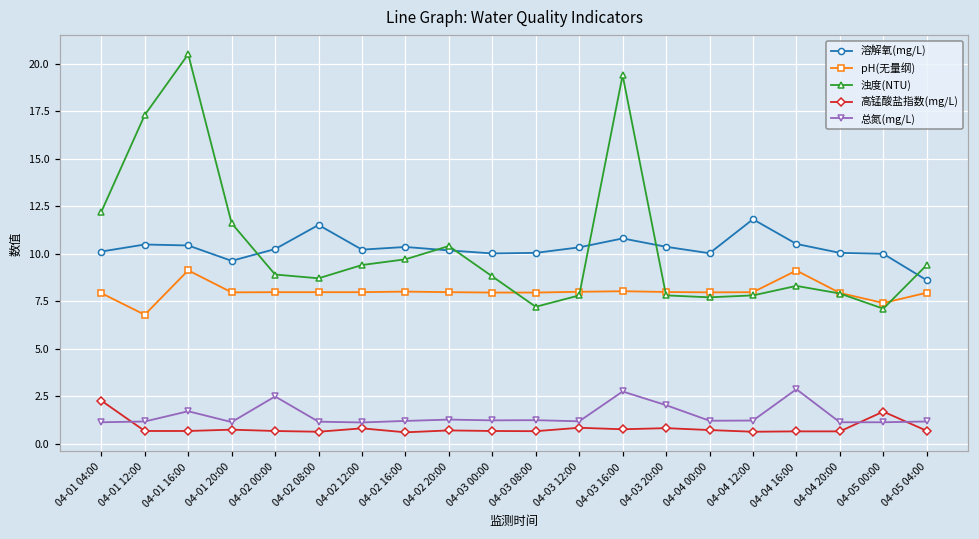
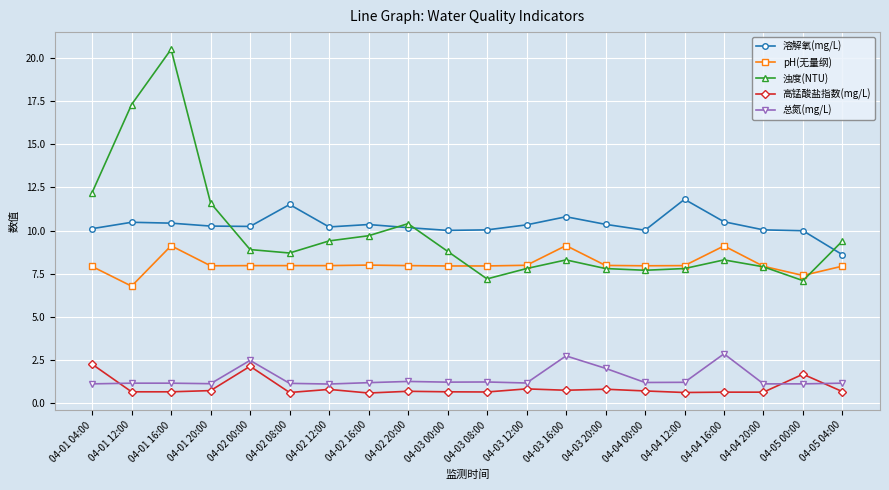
总氮(mg/L), 04-01 16:00: 1.7 -> 1.2
溶解氧(mg/L), 04-01 20:00: 9.6 -> 10.3
高锰酸盐指数(mg/L), 04-02 00:00: 0.7 -> 2.1
pH(无量纲), 04-03 16:00: 8.0 -> 9.1
浊度(NTU), 04-03 16:00: 19.4 -> 8.3
